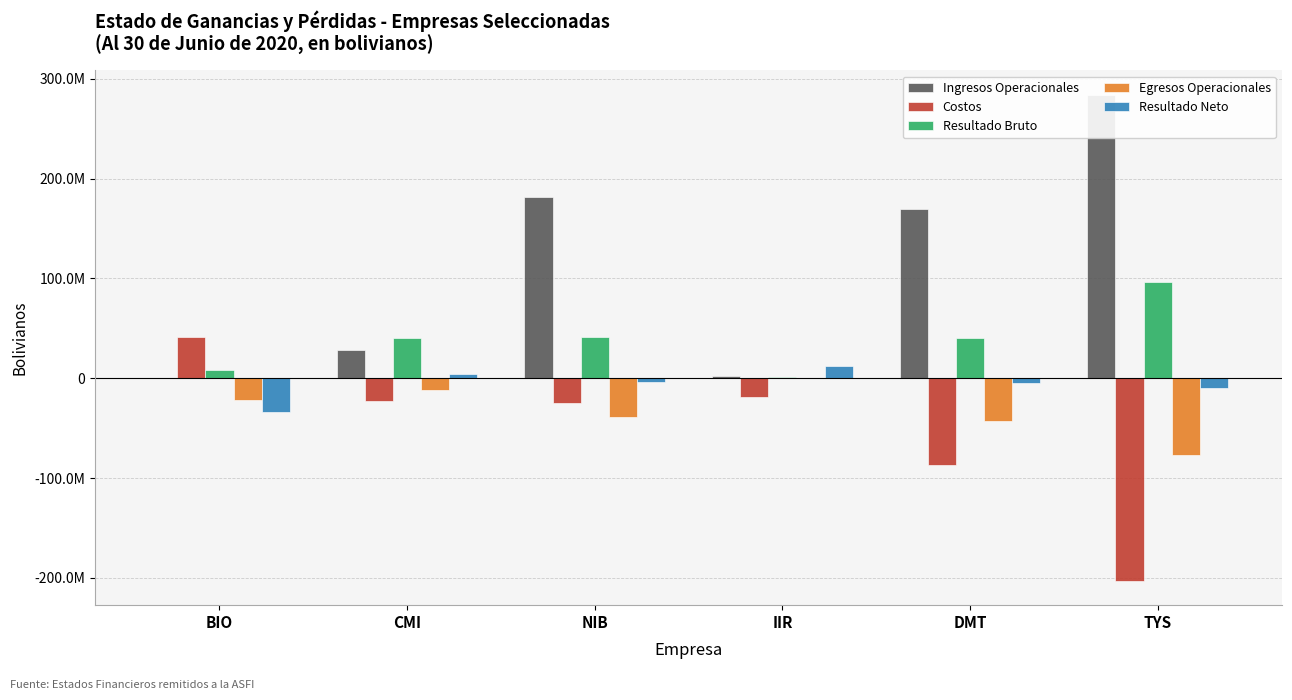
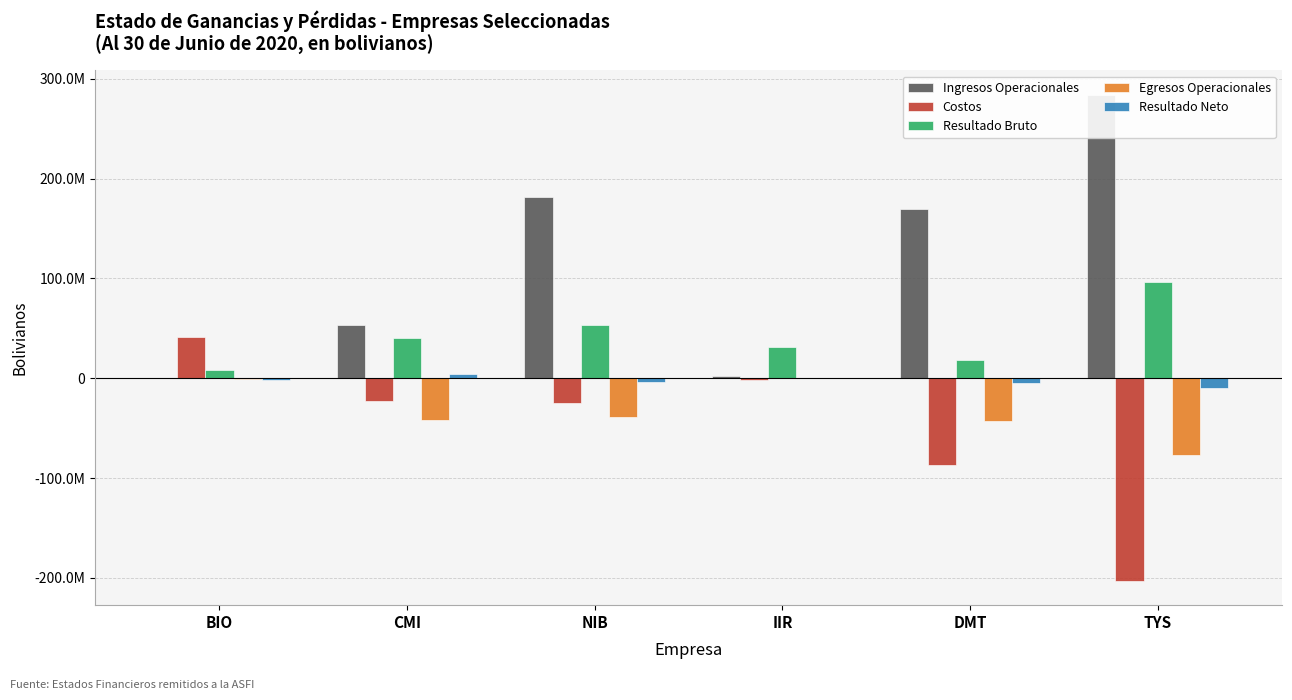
Egresos Operacionales, BIO: -20000000 -> 0
Resultado Neto, BIO: -30000000 -> 0
Ingresos Operacionales, CMI: 30000000 -> 50000000
Egresos Operacionales, CMI: -10000000 -> -40000000
Resultado Bruto, NIB: 40000000 -> 50000000
Costos, IIR: -20000000 -> 0
Resultado Bruto, IIR: 0 -> 30000000
Resultado Neto, IIR: 10000000 -> 0
Resultado Bruto, DMT: 40000000 -> 20000000
